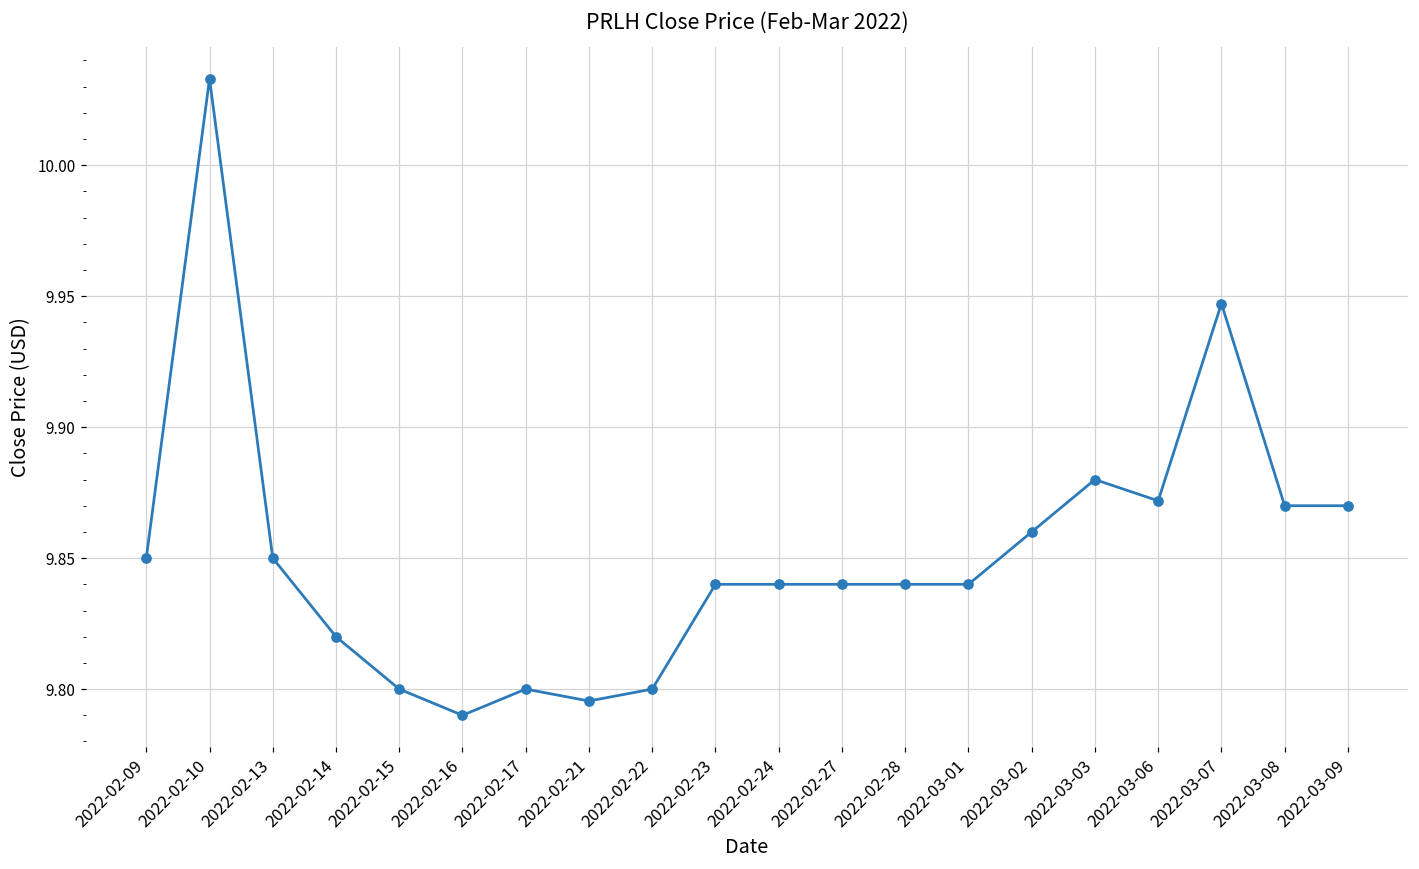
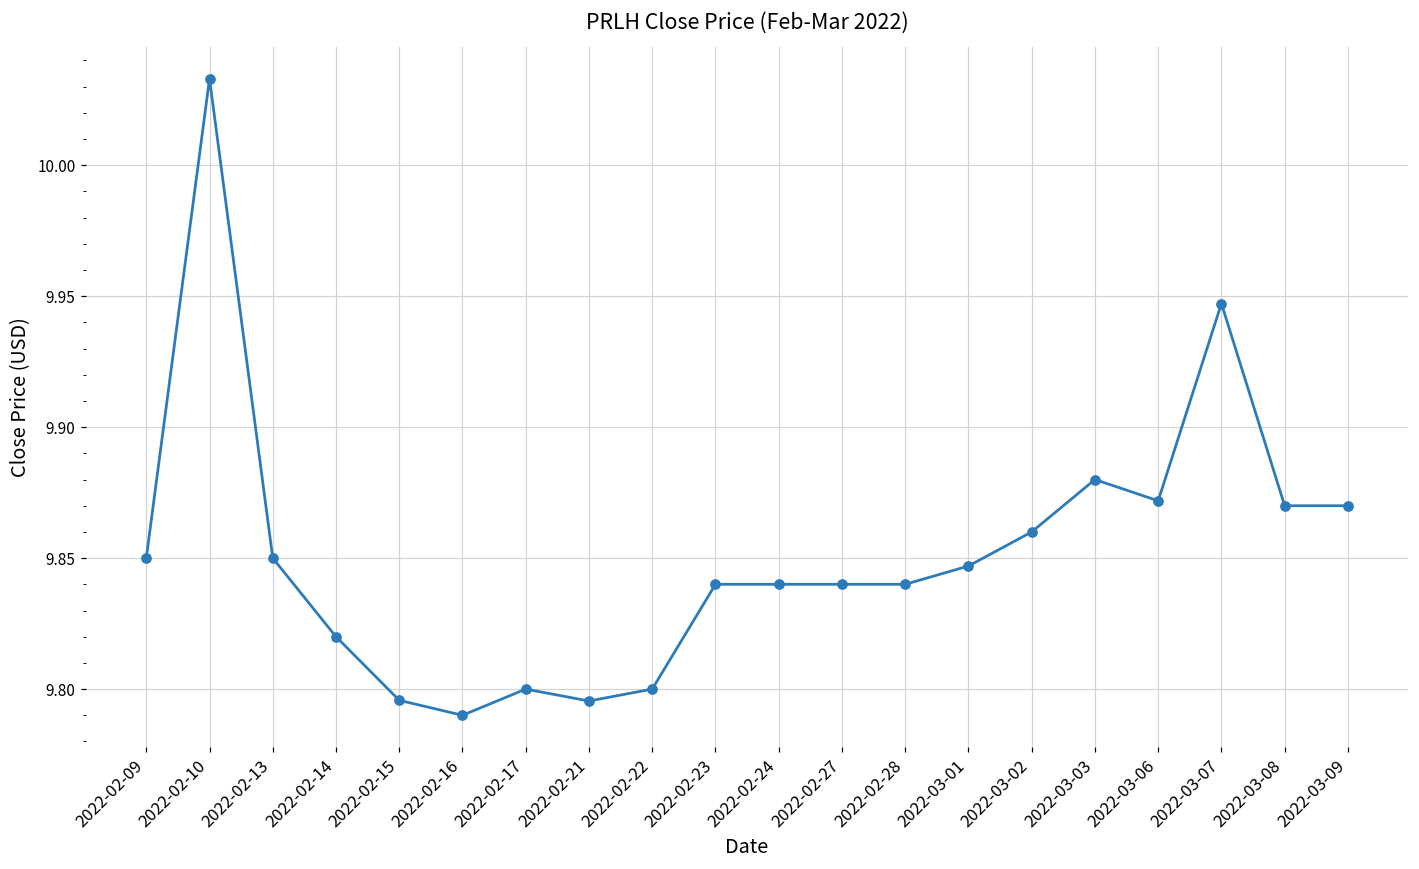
2022-02-15: 9.800 -> 9.796
2022-03-01: 9.840 -> 9.847
